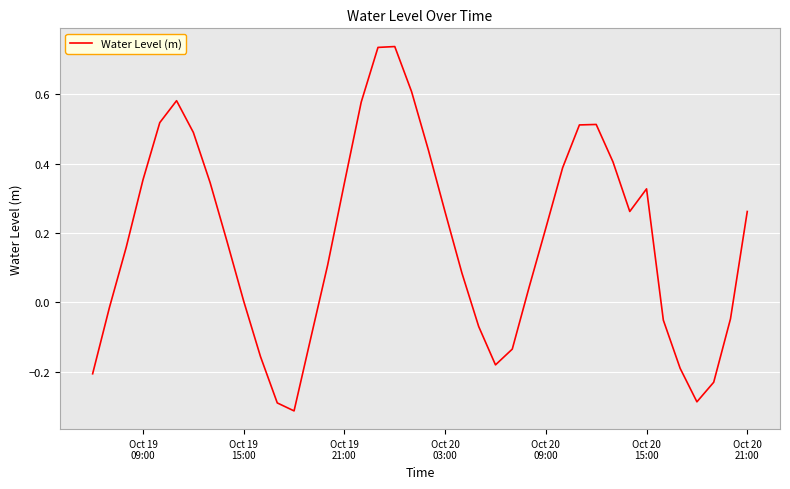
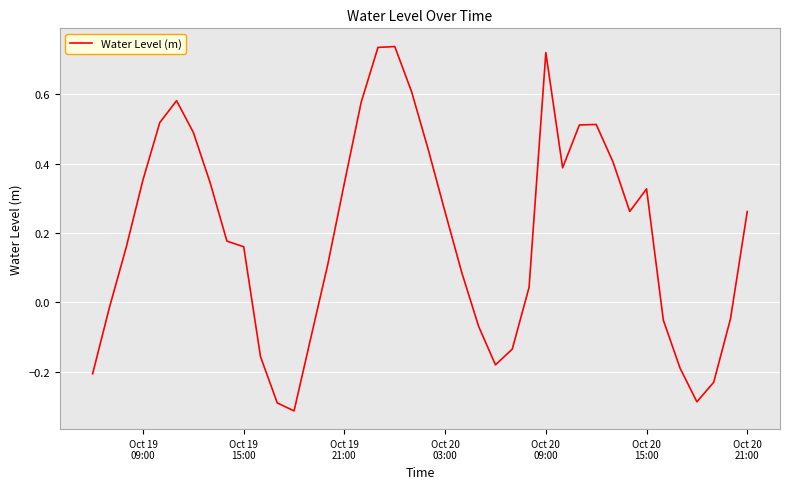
Oct 19 15:00: 0.00 -> 0.16
Oct 20 09:00: 0.21 -> 0.72
